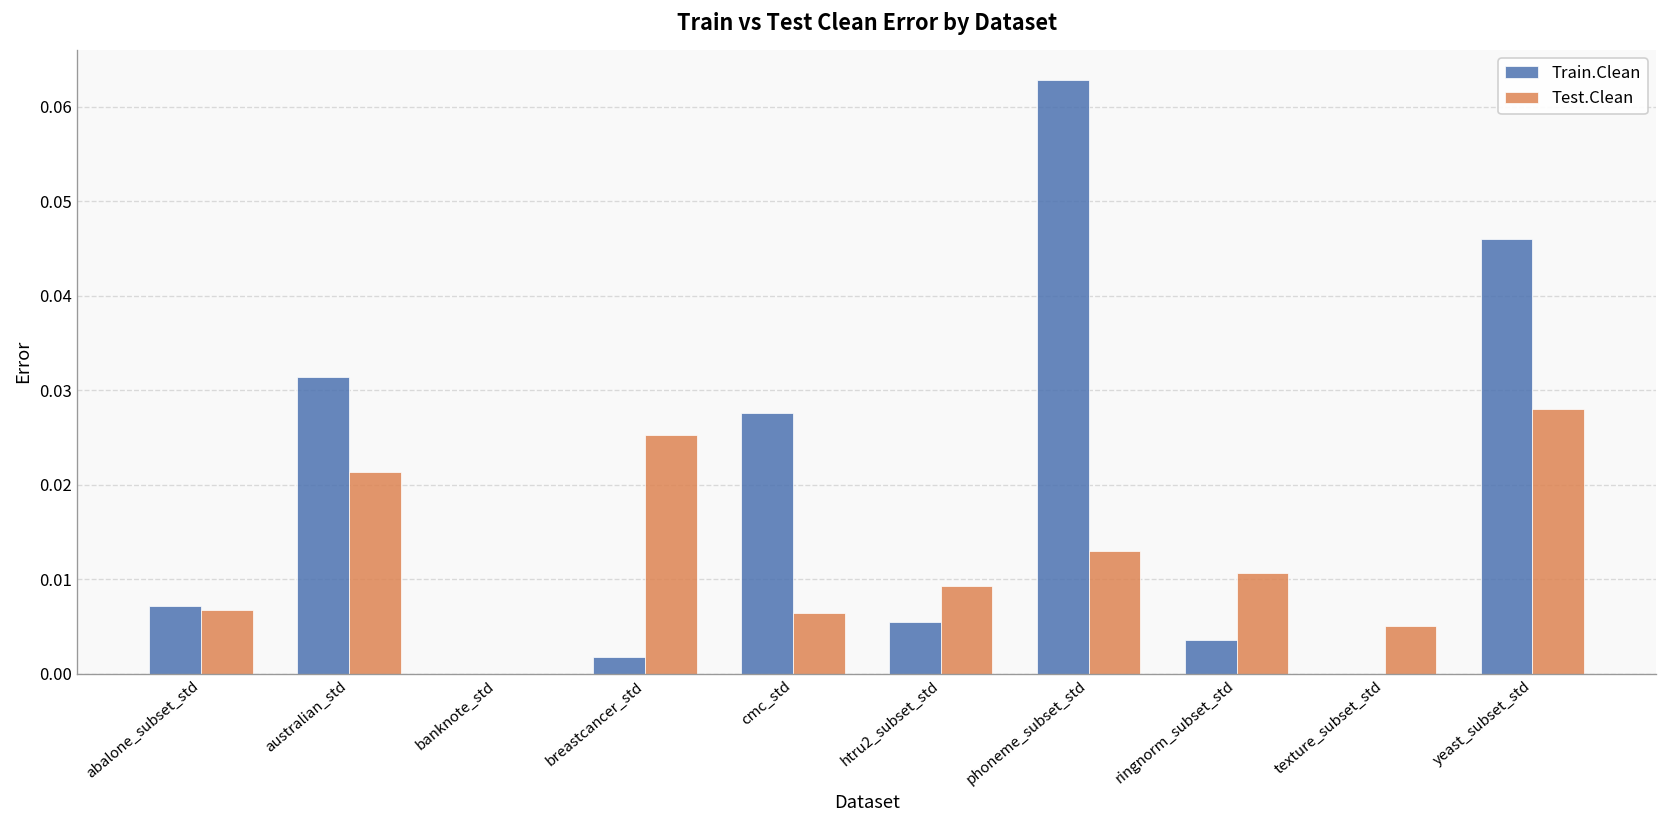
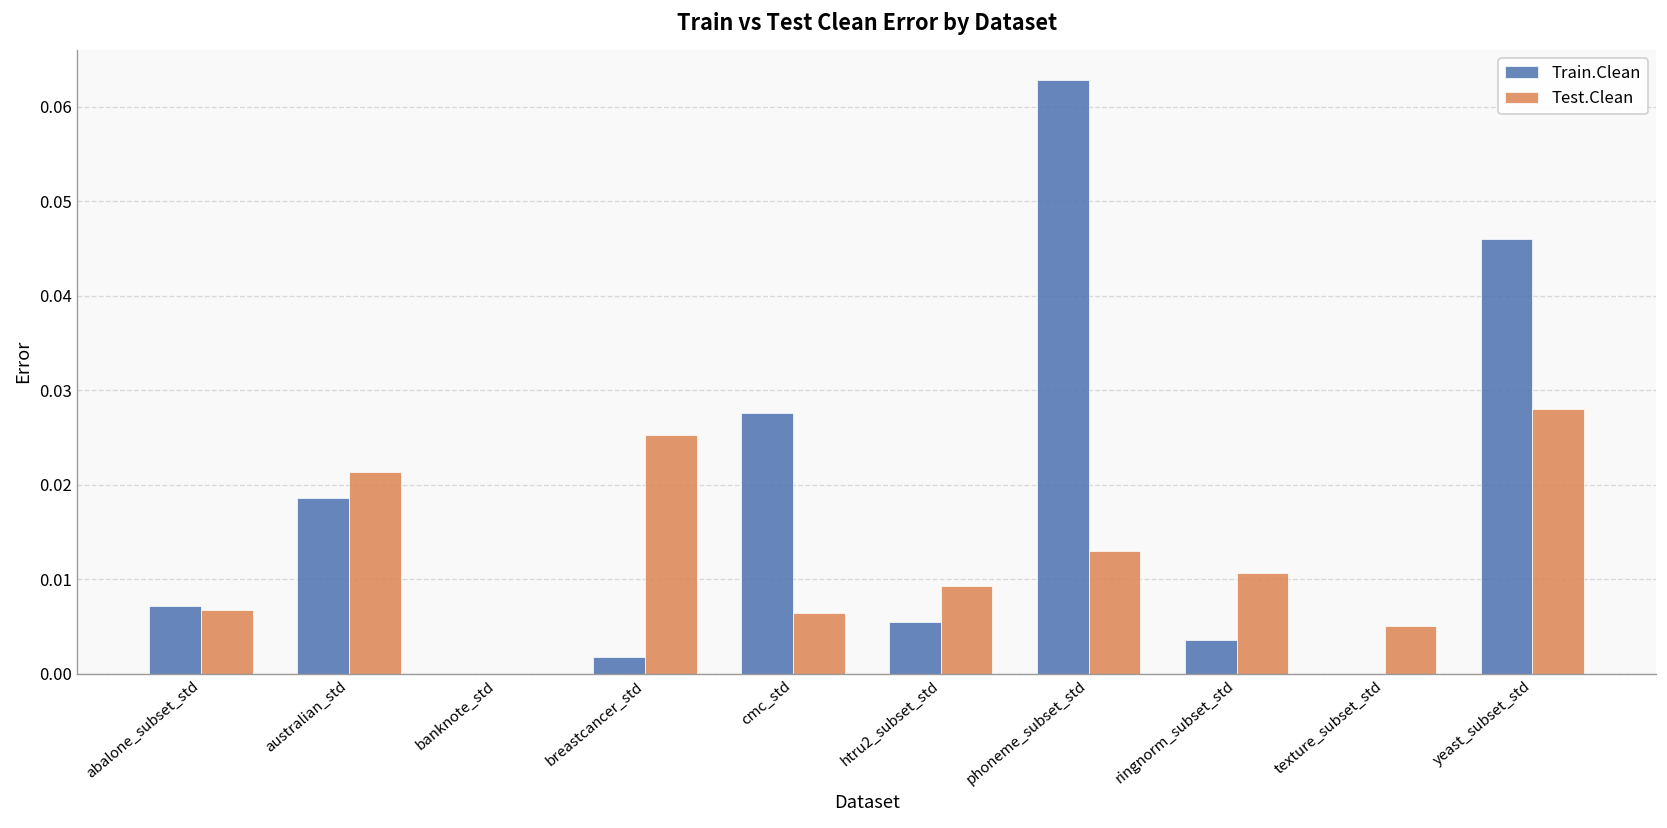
Train.Clean, australian_std: 0.031 -> 0.019
